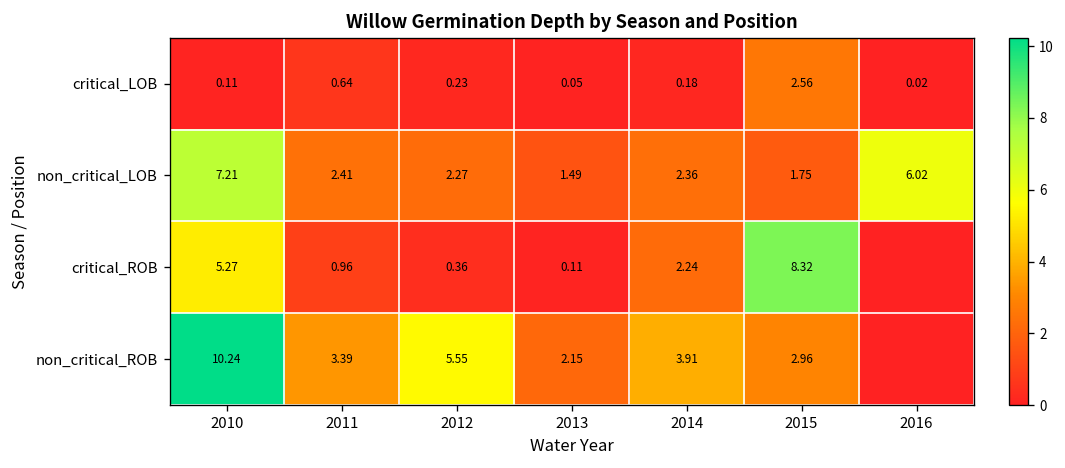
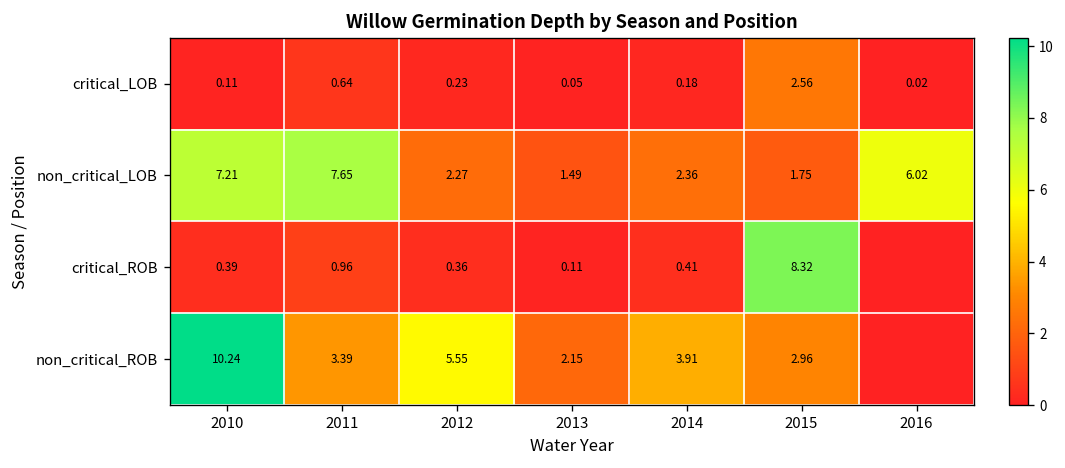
non_critical_LOB, 2011: 2.41 -> 7.65
critical_ROB, 2010: 5.27 -> 0.39
critical_ROB, 2014: 2.24 -> 0.41
